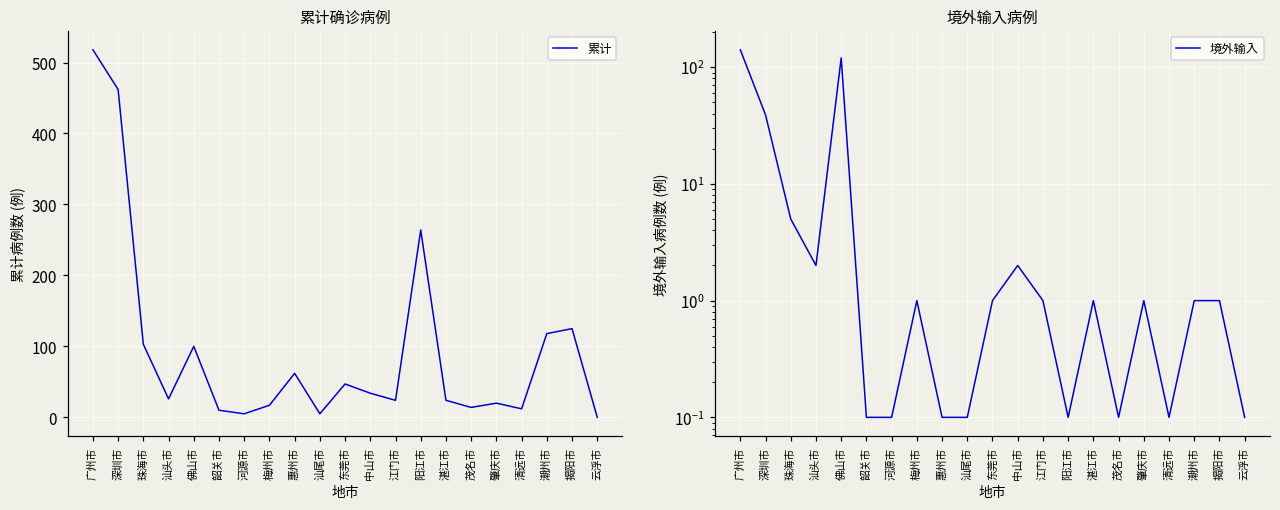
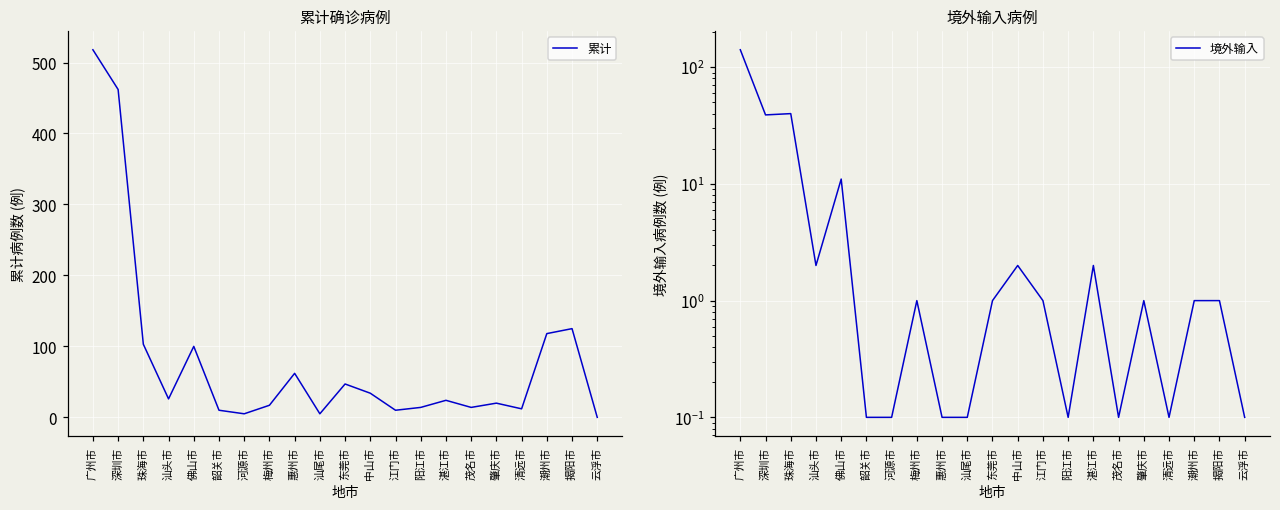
累计确诊病例, 江门市: 20 -> 10
累计确诊病例, 阳江市: 260 -> 10
境外输入病例, 珠海市: 5 -> 40
境外输入病例, 佛山市: 120 -> 11
境外输入病例, 湛江市: 1 -> 2
